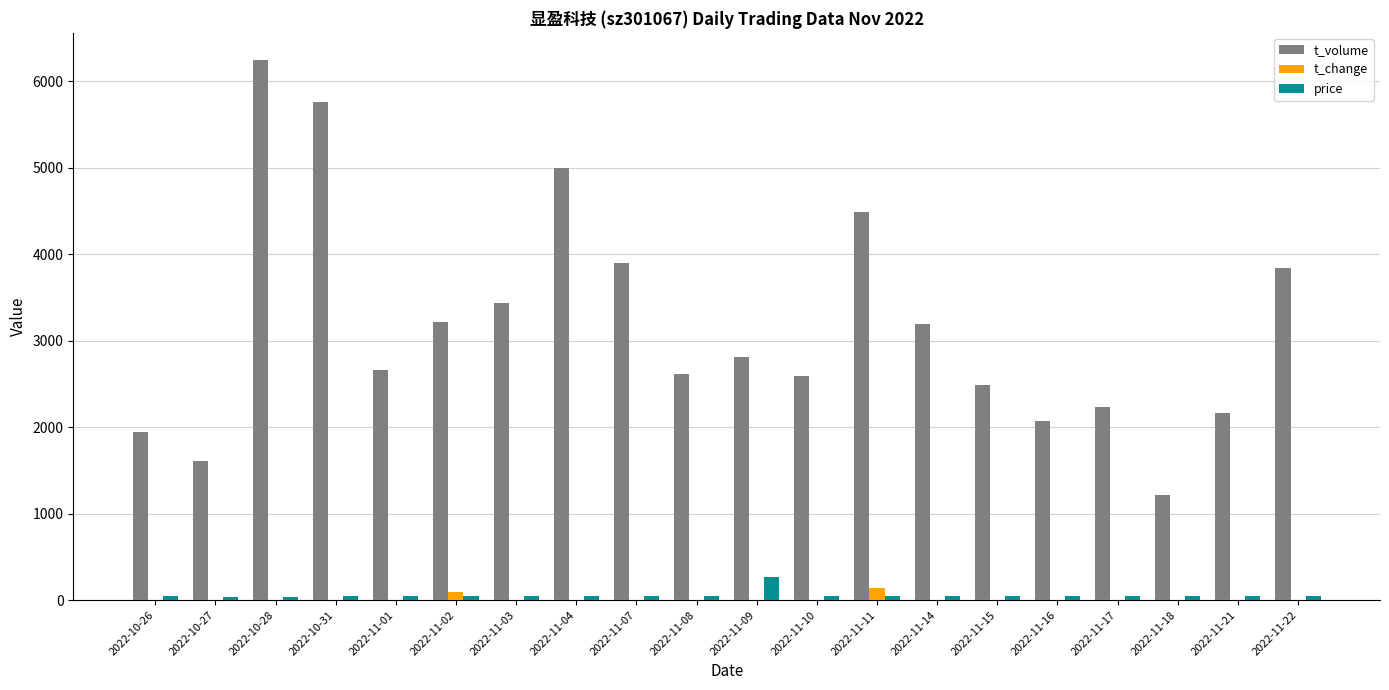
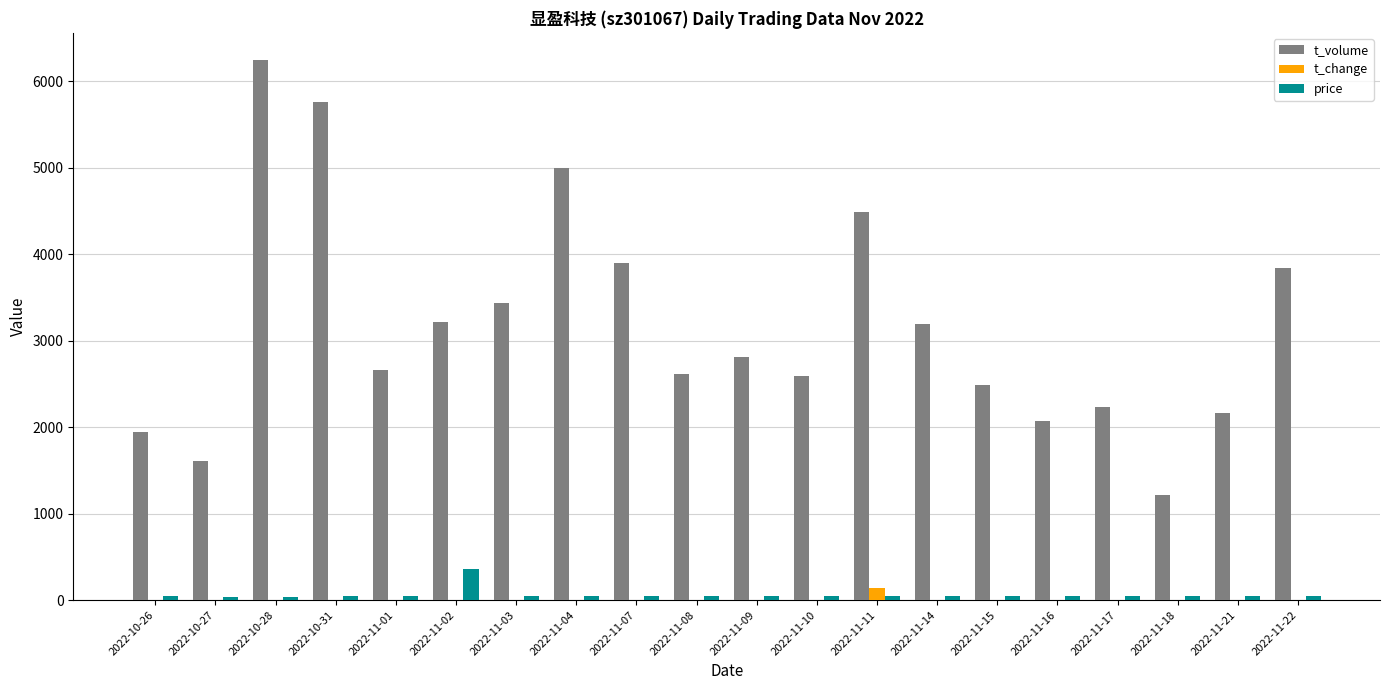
t_change, 2022-11-02: 100 -> 0
price, 2022-11-02: 0 -> 400
price, 2022-11-09: 300 -> 0
